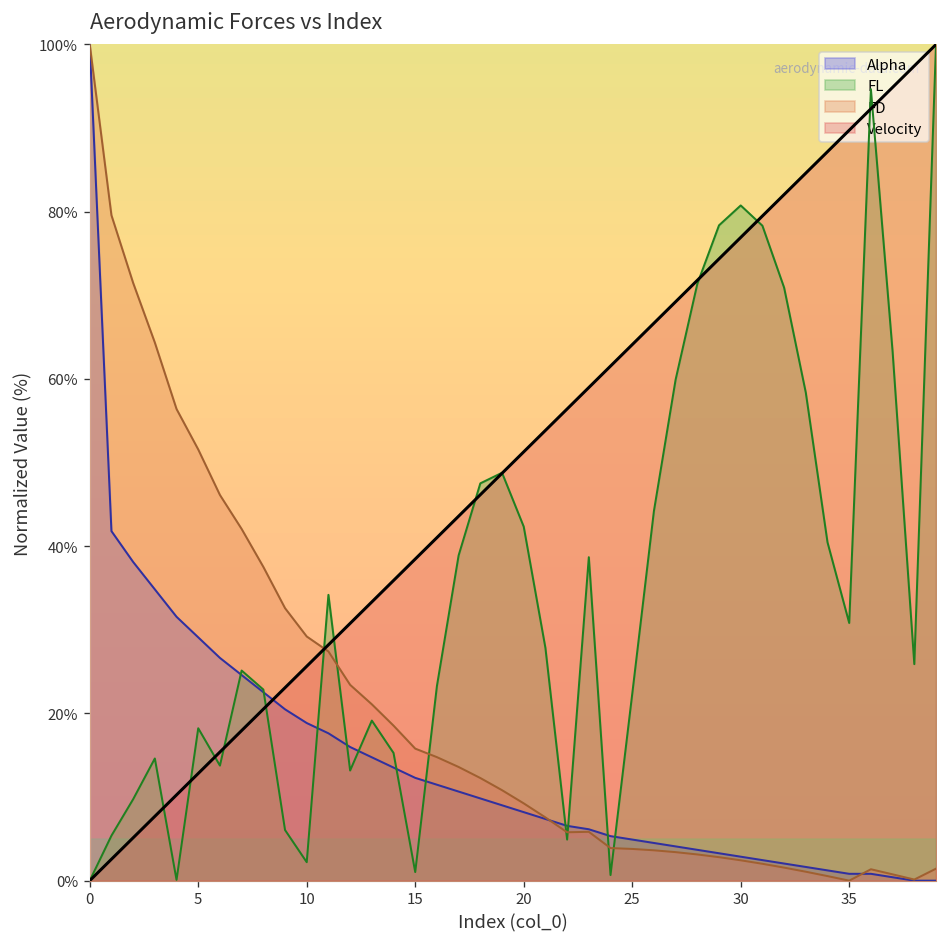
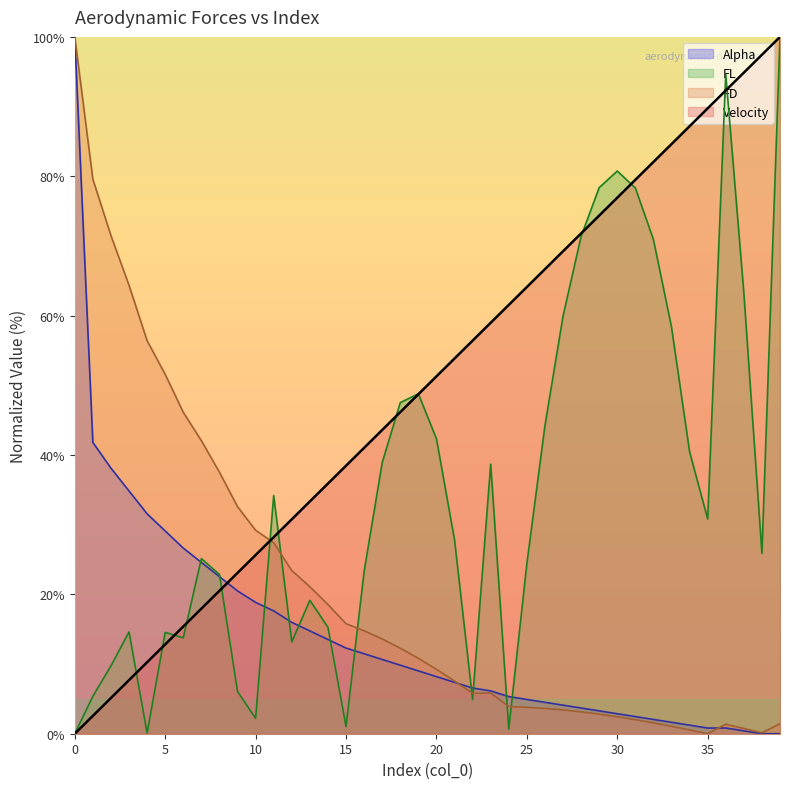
FL, 5: 18% -> 15%
FL, 25: 22% -> 24%
